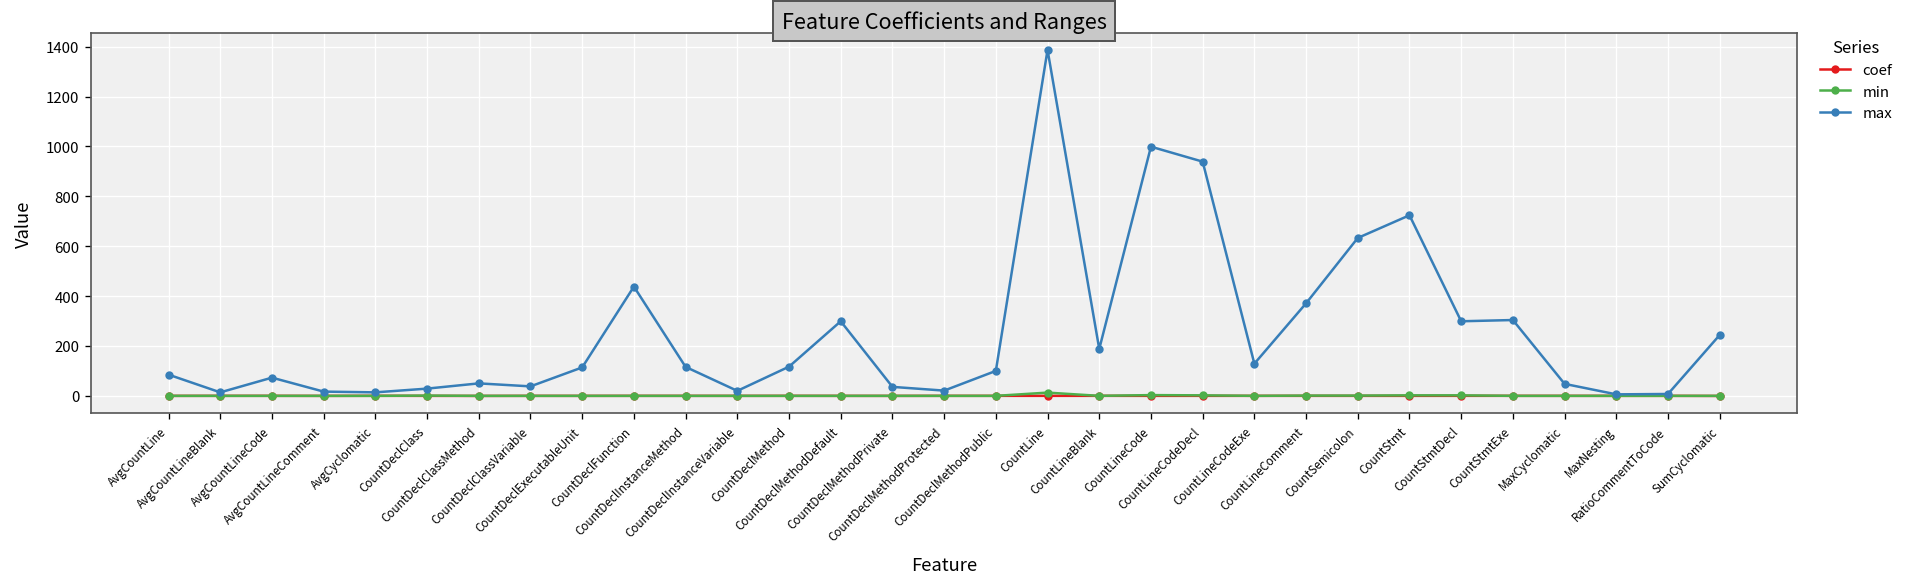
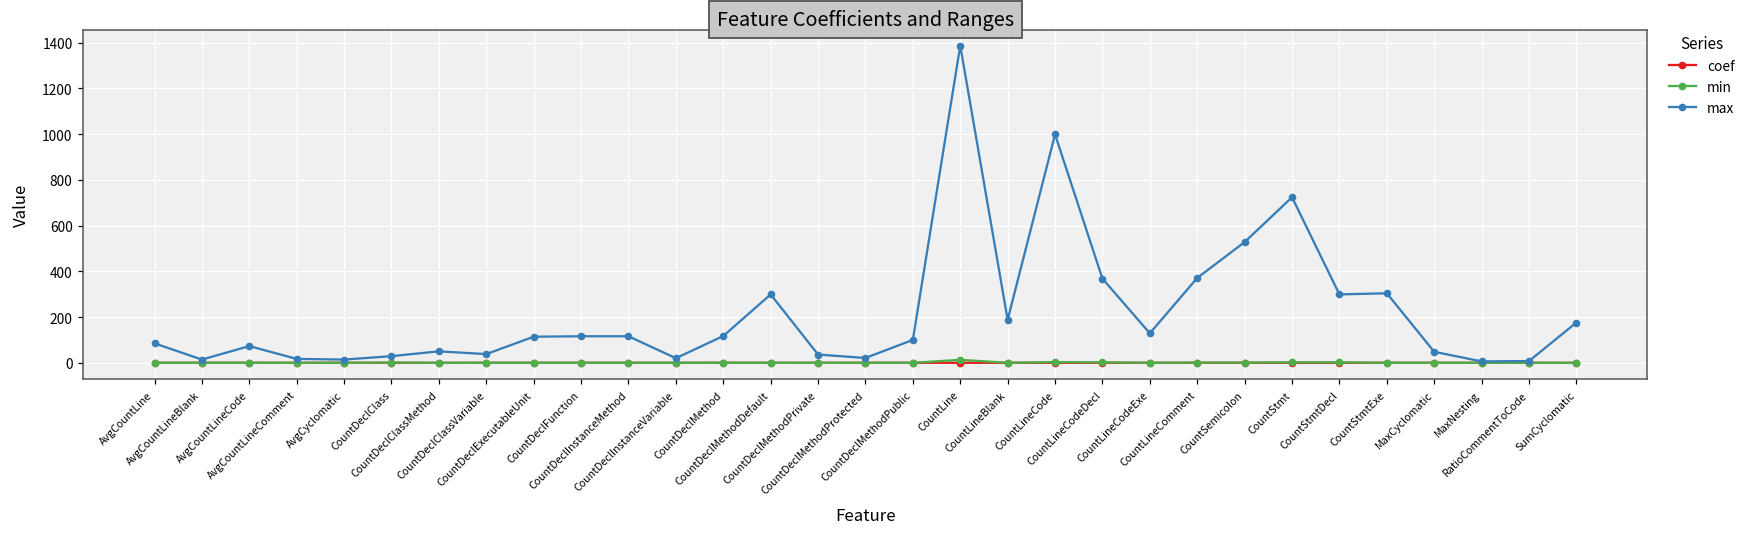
max, CountDeclFunction: 440 -> 120
max, CountLineCodeDecl: 940 -> 370
max, CountSemicolon: 630 -> 530
max, SumCyclomatic: 240 -> 180
